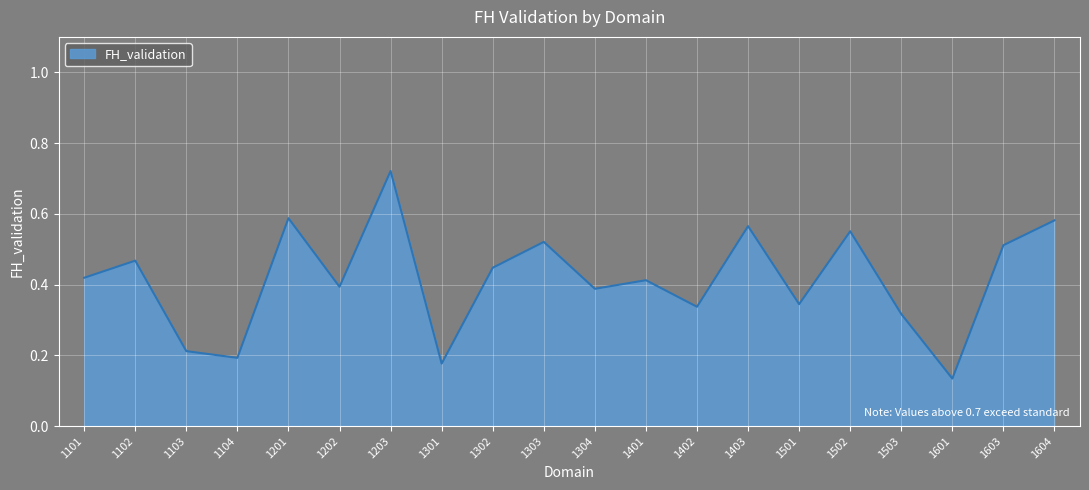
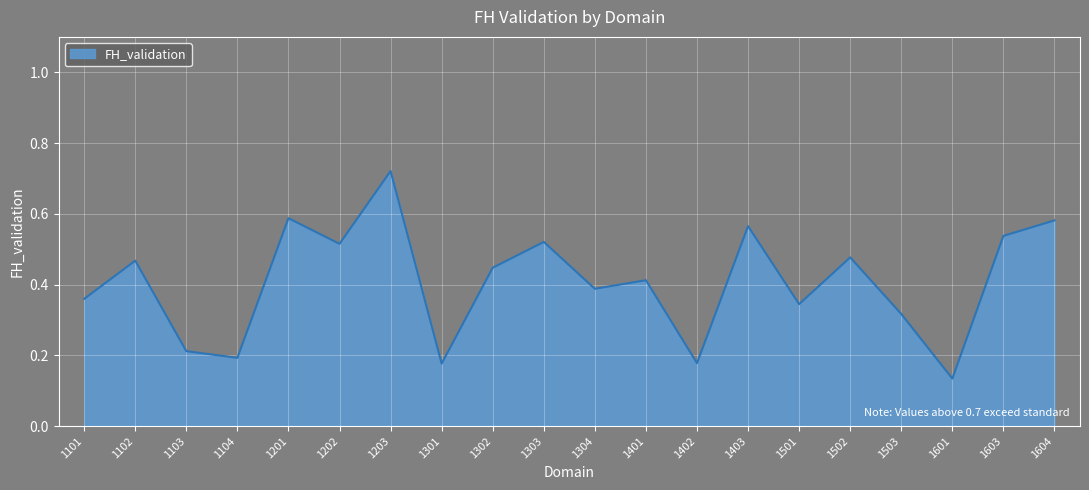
1101: 0.42 -> 0.36
1202: 0.39 -> 0.52
1402: 0.34 -> 0.18
1502: 0.55 -> 0.48
1603: 0.51 -> 0.54
